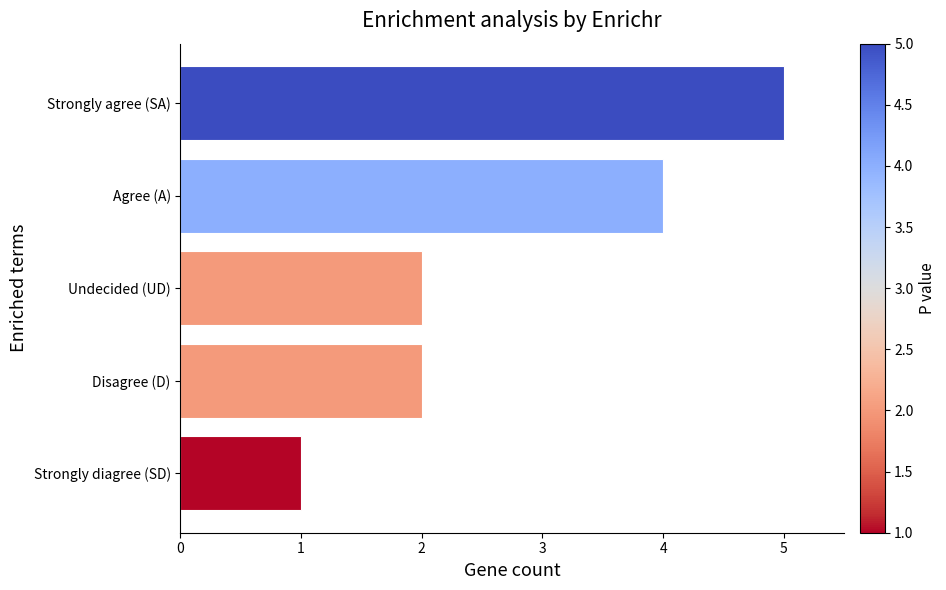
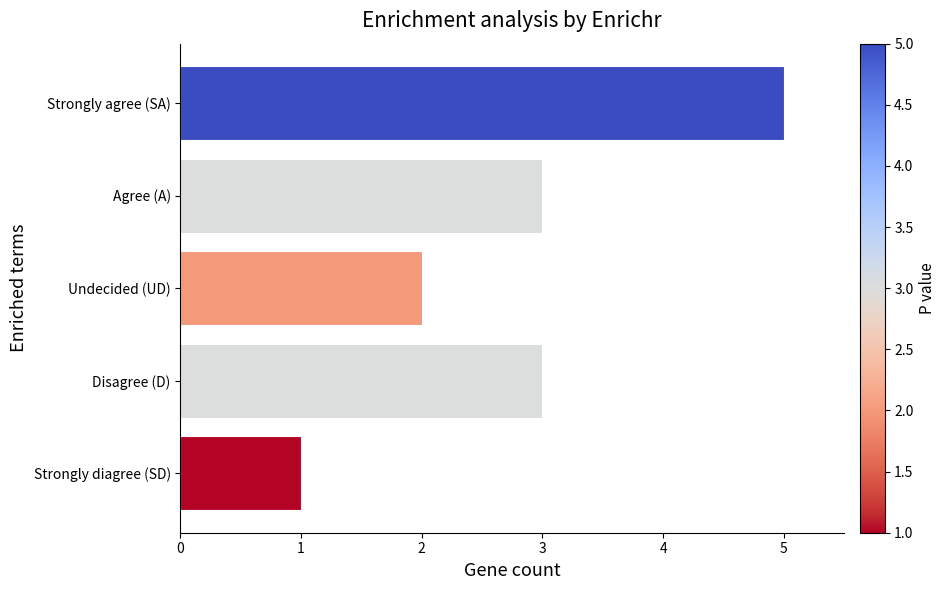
Agree (A): 4 -> 3
Disagree (D): 2 -> 3
